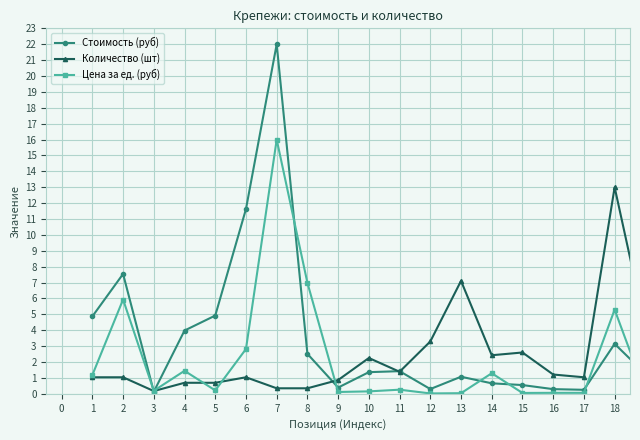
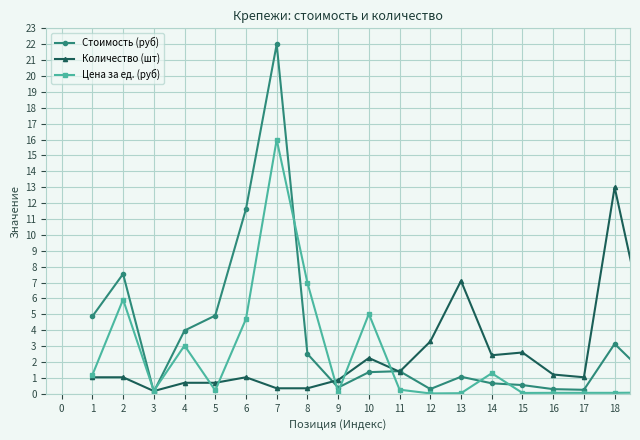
Цена за ед. (руб), 4: 1.4 -> 3.0
Цена за ед. (руб), 6: 2.8 -> 4.7
Цена за ед. (руб), 10: 0.2 -> 5.0
Цена за ед. (руб), 18: 5.3 -> 0.1
